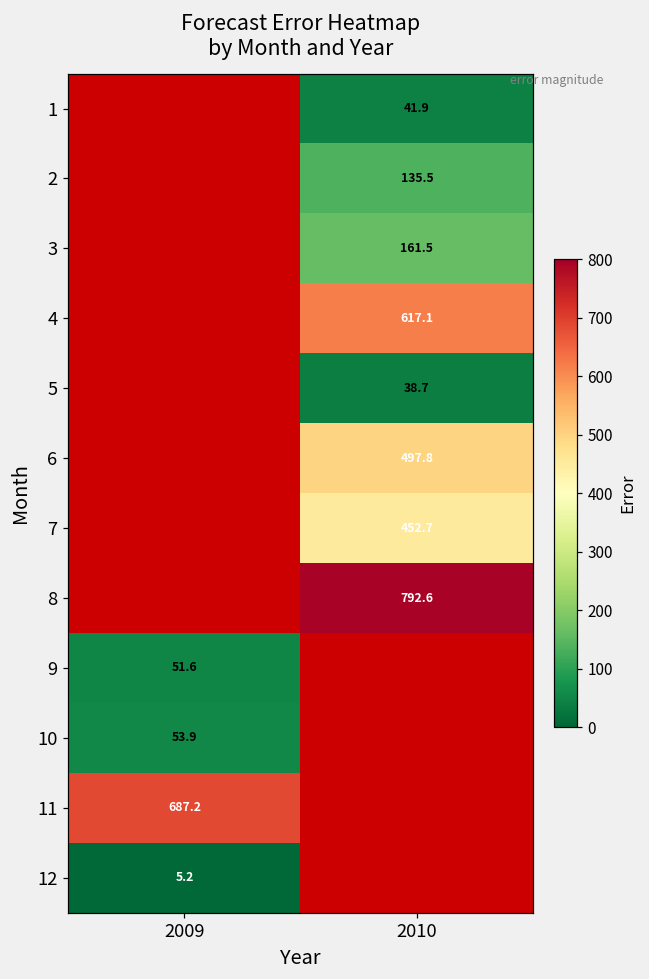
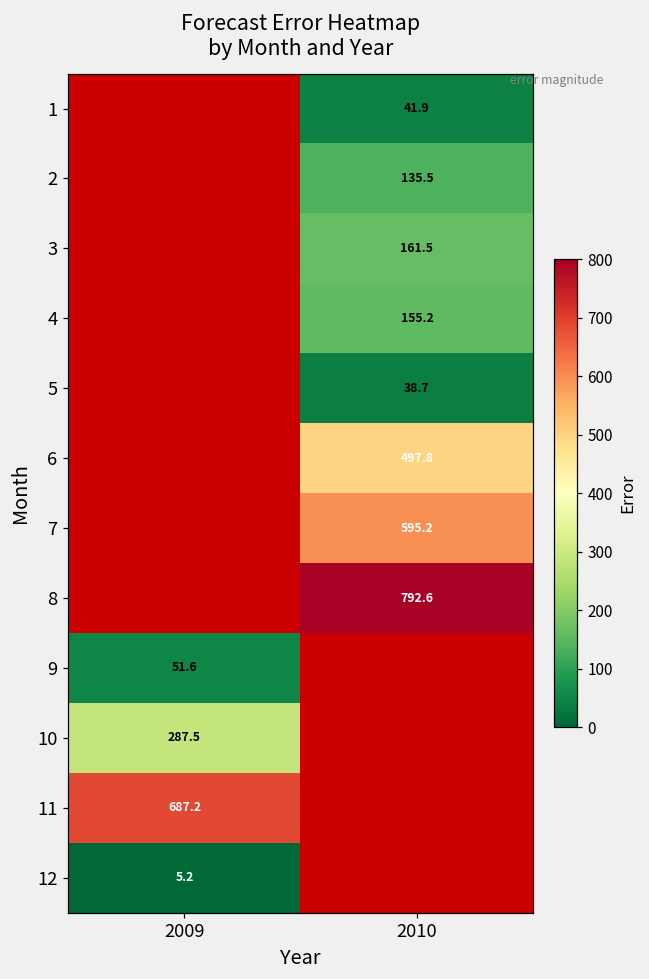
4, 2010: 617.1 -> 155.2
7, 2010: 452.7 -> 595.2
10, 2009: 53.9 -> 287.5
